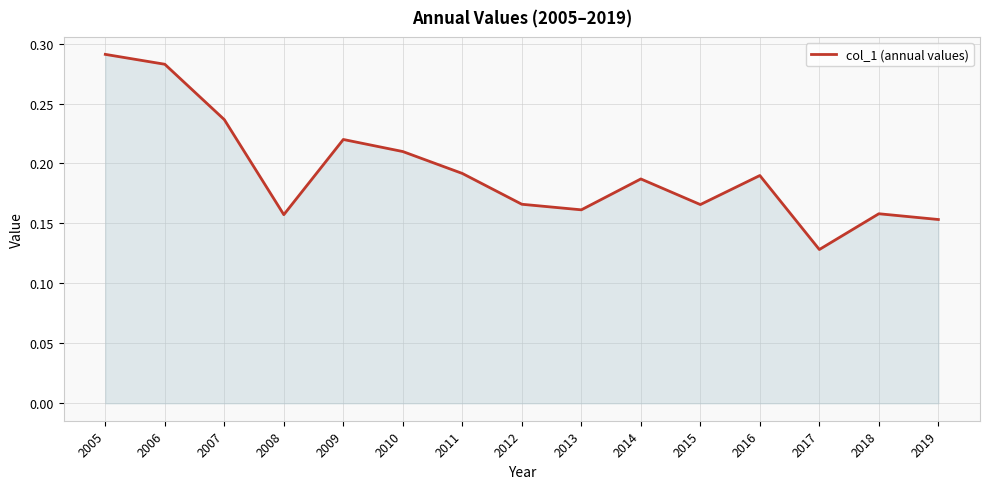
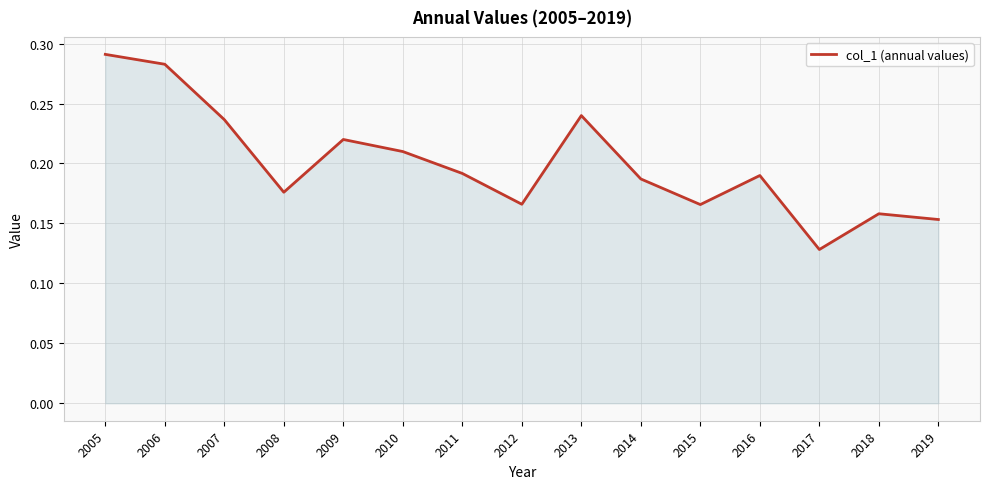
2008: 0.157 -> 0.176
2013: 0.161 -> 0.240
